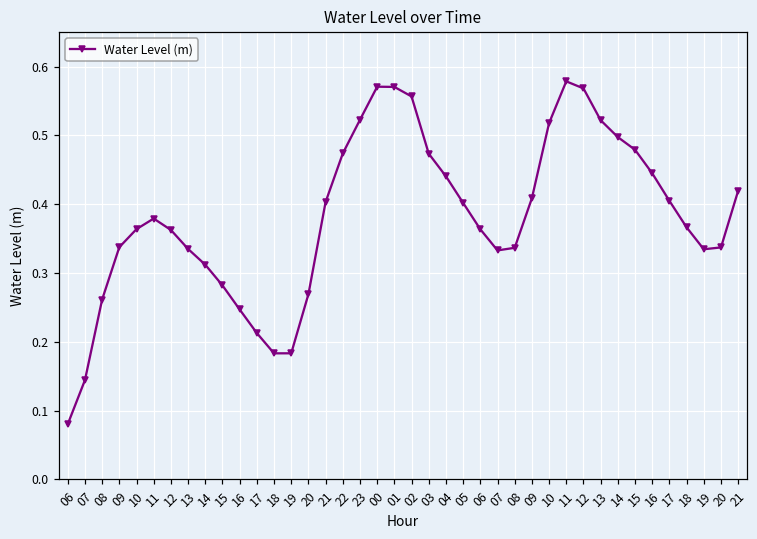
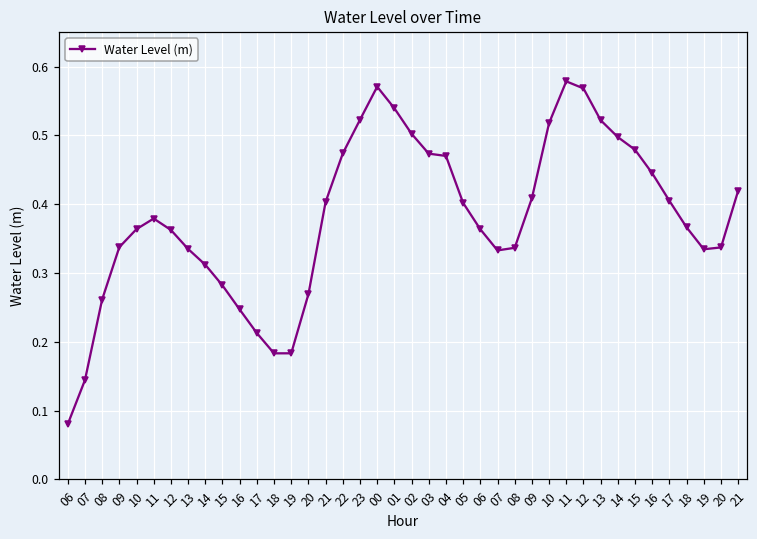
01: 0.57 -> 0.54
02: 0.56 -> 0.50
04: 0.44 -> 0.47
